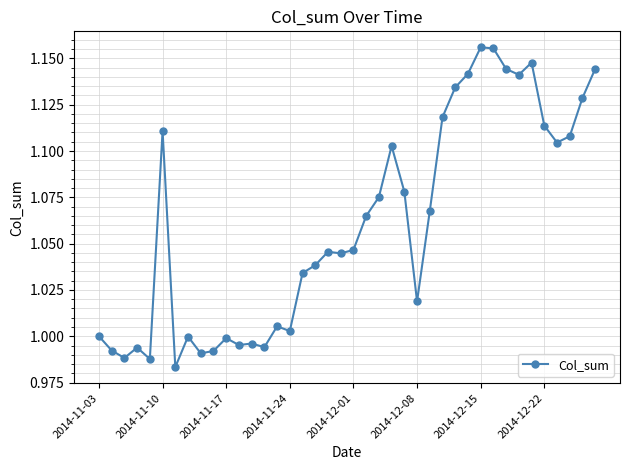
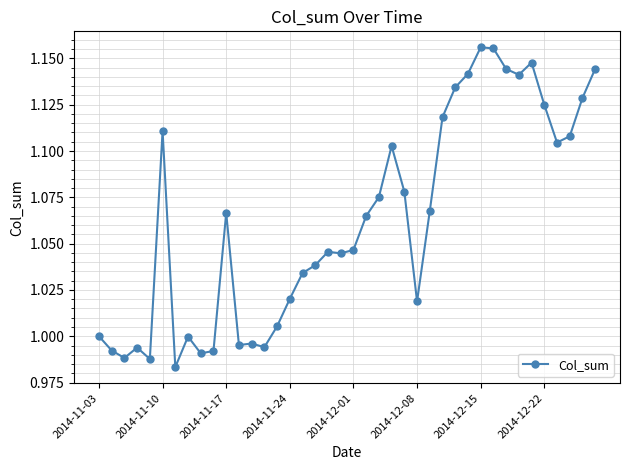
2014-11-17: 0.999 -> 1.067
2014-11-24: 1.003 -> 1.020
2014-12-22: 1.114 -> 1.125
